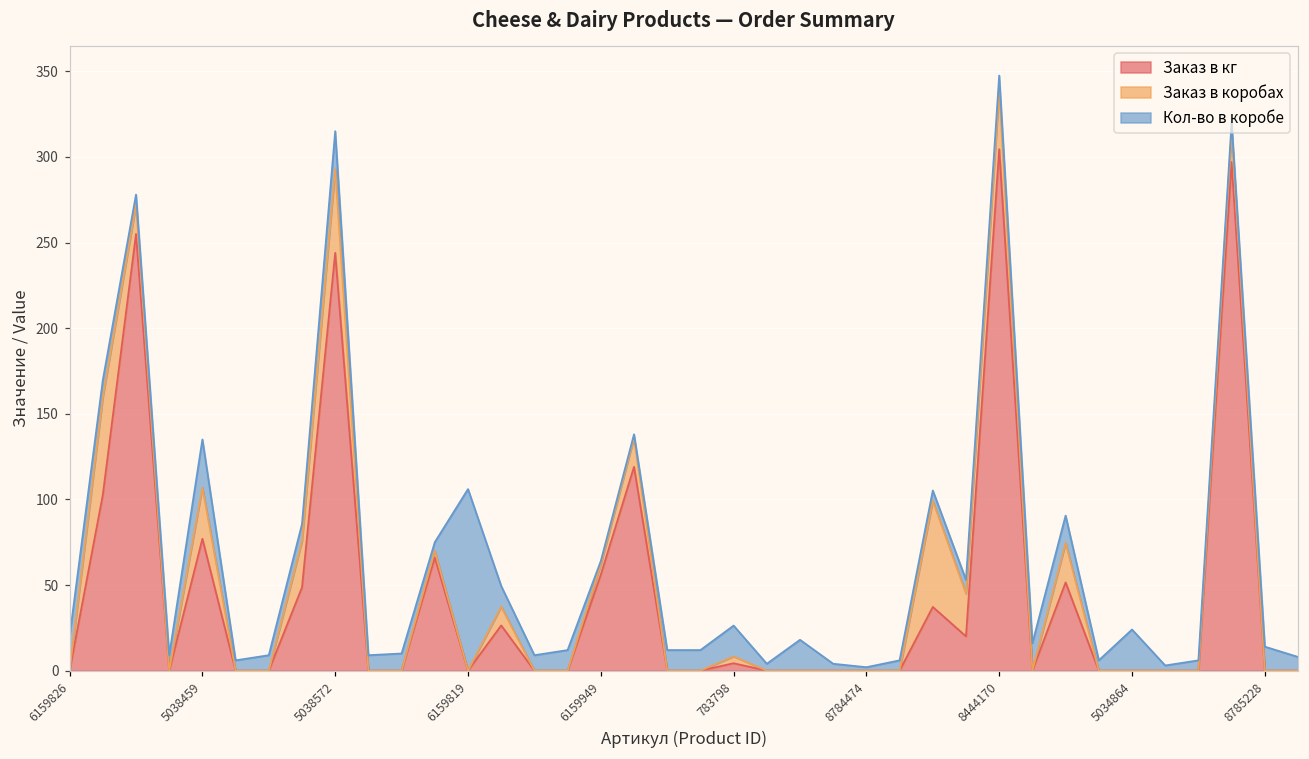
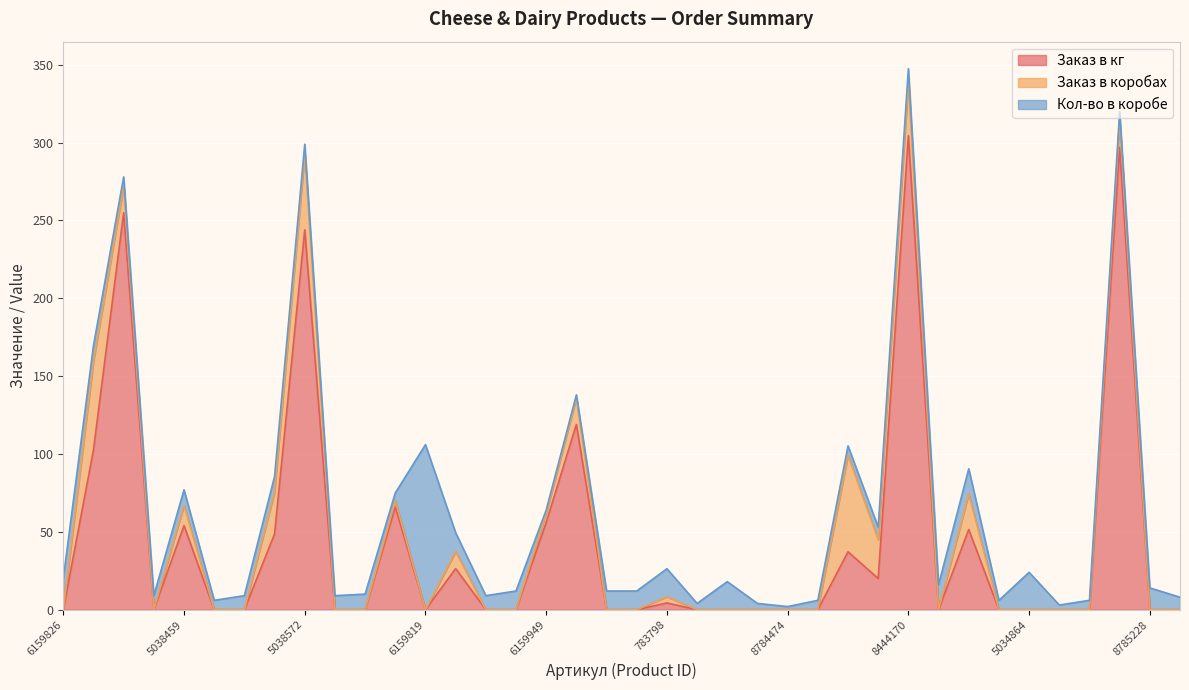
Заказ в кг, 5038459: 77 -> 54
Заказ в коробах, 5038459: 30 -> 13
Кол-во в коробе, 5038459: 28 -> 10
Кол-во в коробе, 5038572: 22 -> 6
